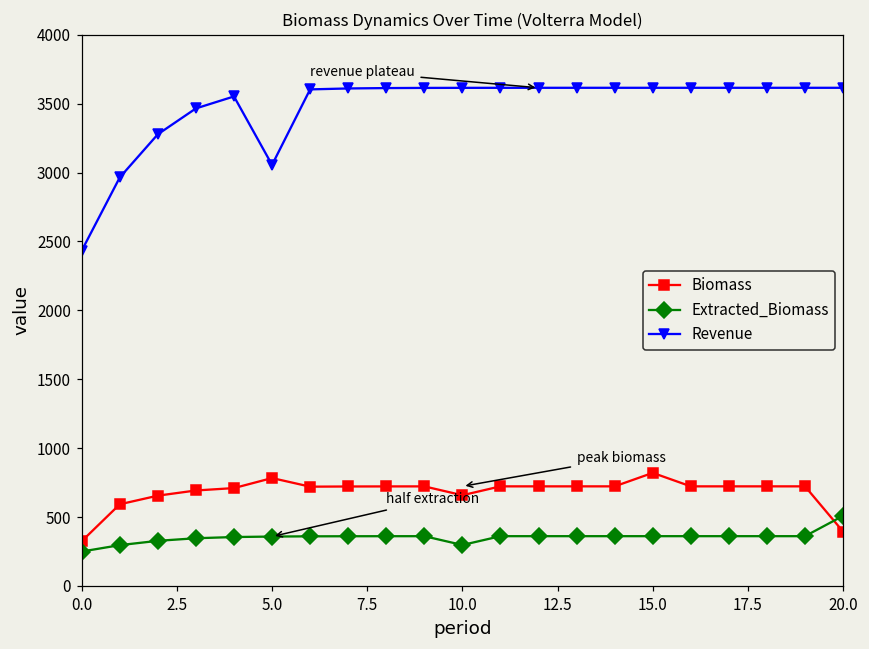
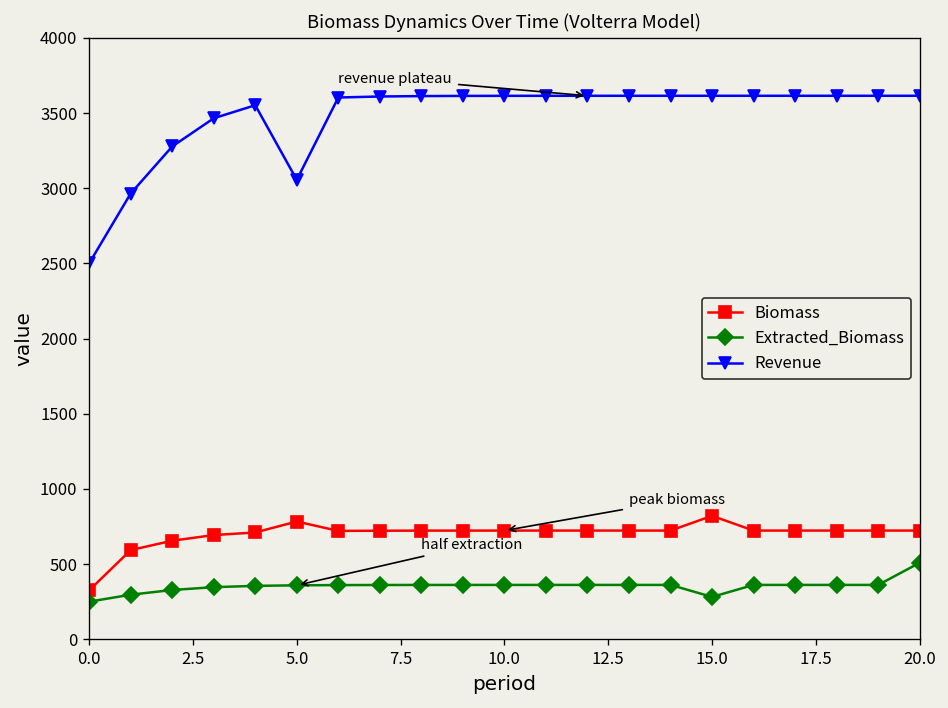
Revenue, 0.0: 2430 -> 2500
Biomass, 10.0: 660 -> 720
Extracted_Biomass, 10.0: 300 -> 360
Extracted_Biomass, 15.0: 360 -> 280
Biomass, 20.0: 390 -> 720
